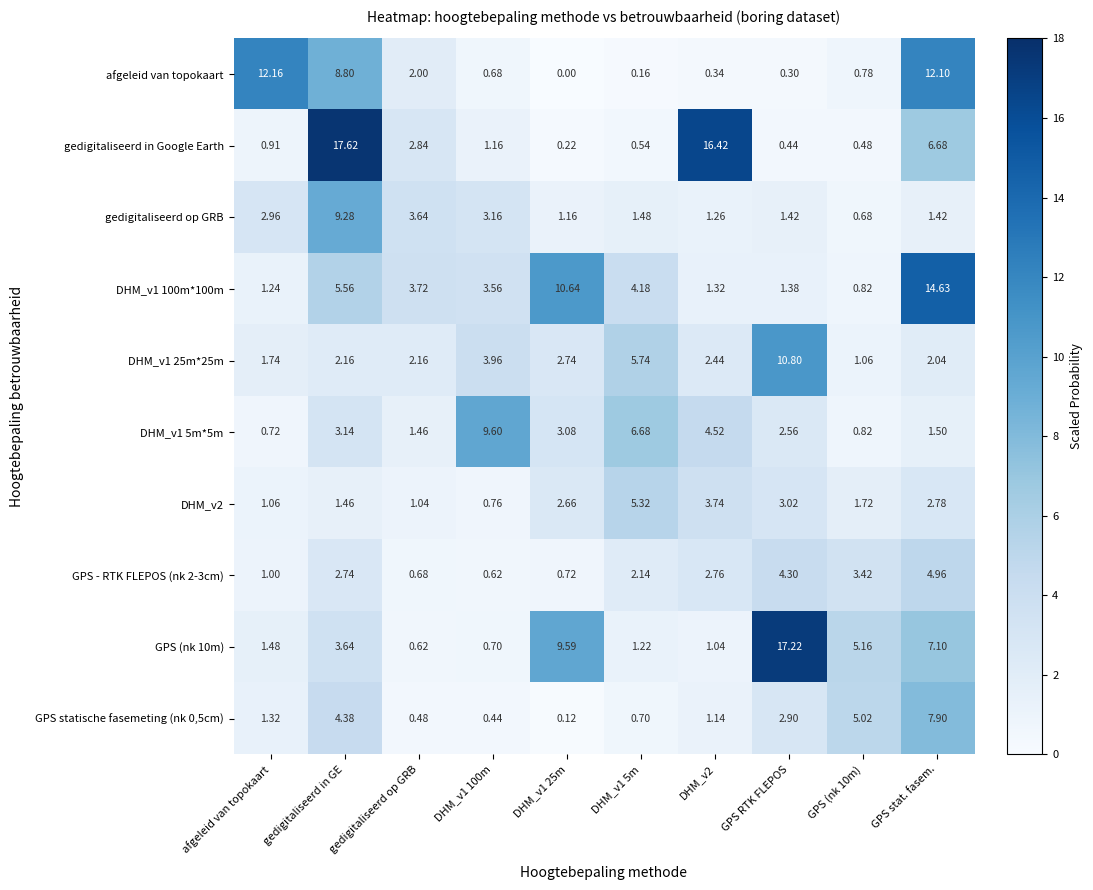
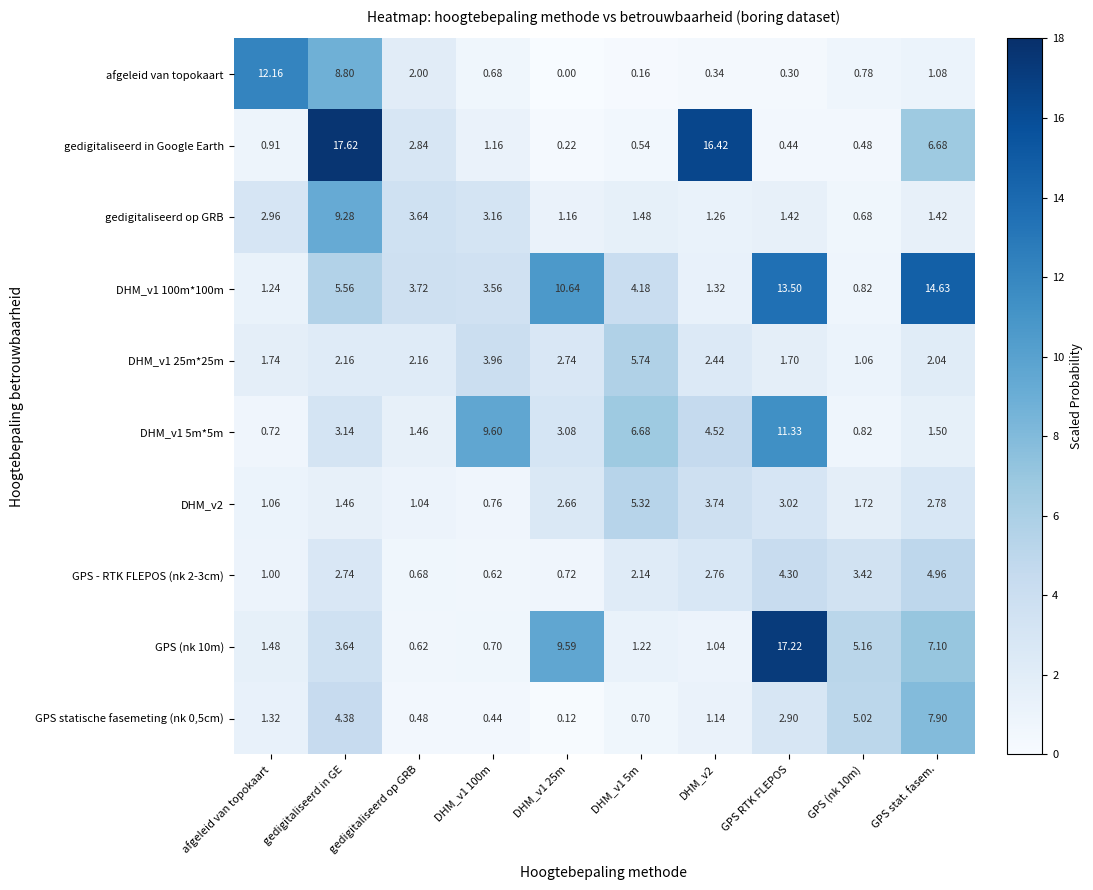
afgeleid van topokaart, GPS stat. fasem.: 12.10 -> 1.08
DHM_v1 100m*100m, GPS RTK FLEPOS: 1.38 -> 13.50
DHM_v1 25m*25m, GPS RTK FLEPOS: 10.80 -> 1.70
DHM_v1 5m*5m, GPS RTK FLEPOS: 2.56 -> 11.33
